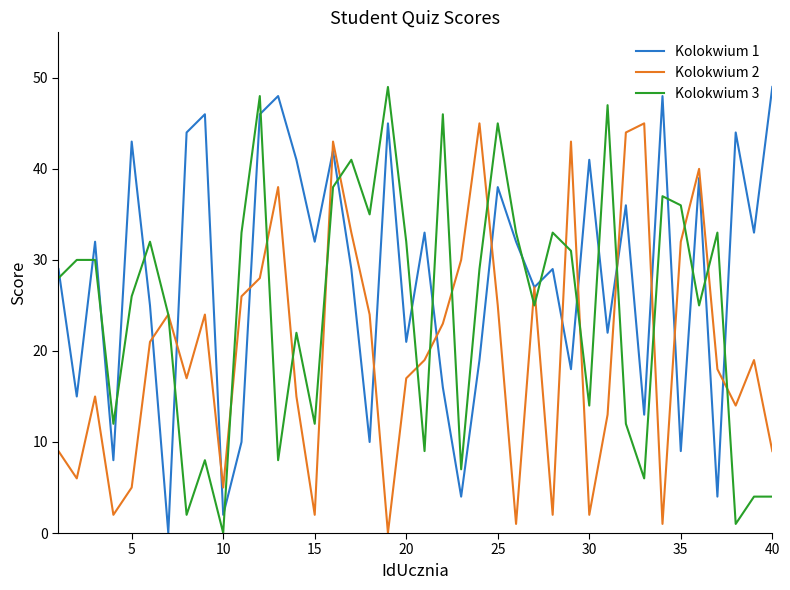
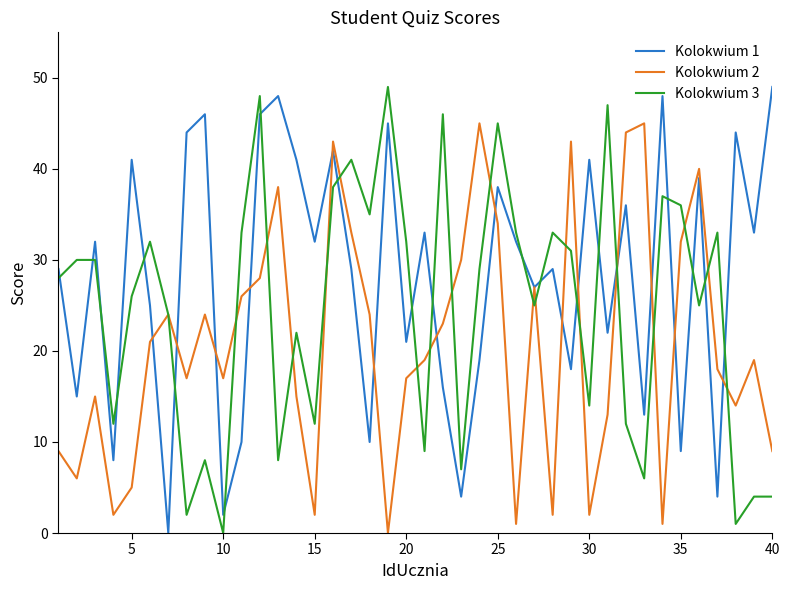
Kolokwium 1, 5: 43 -> 41
Kolokwium 2, 10: 5 -> 17
Kolokwium 2, 25: 25 -> 34
